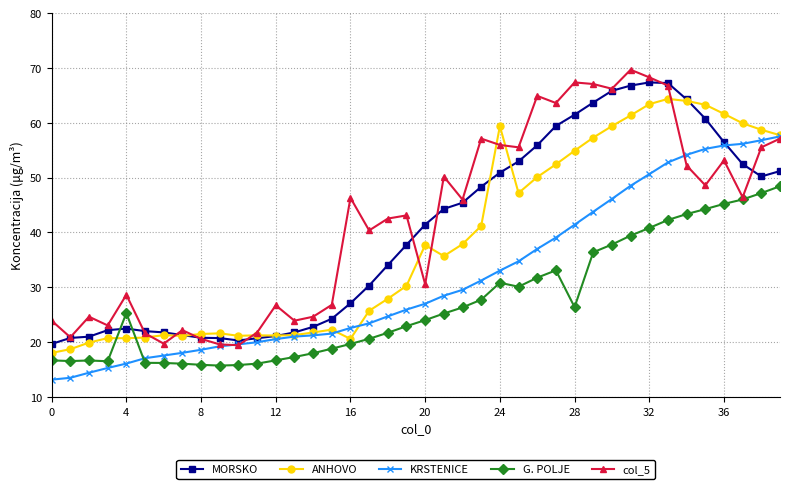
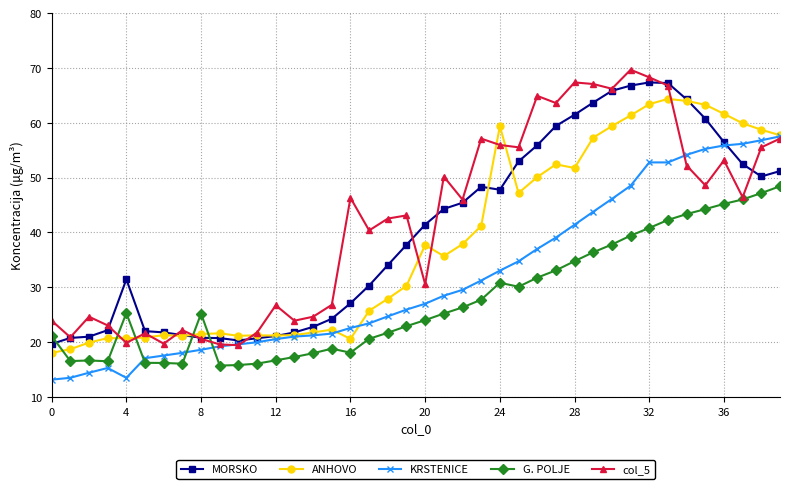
G. POLJE, 0: 17 -> 21
MORSKO, 4: 22 -> 31
KRSTENICE, 4: 16 -> 13
col_5, 4: 29 -> 20
G. POLJE, 8: 16 -> 25
G. POLJE, 16: 20 -> 18
MORSKO, 24: 51 -> 48
ANHOVO, 28: 55 -> 52
G. POLJE, 28: 26 -> 35
KRSTENICE, 32: 51 -> 53
